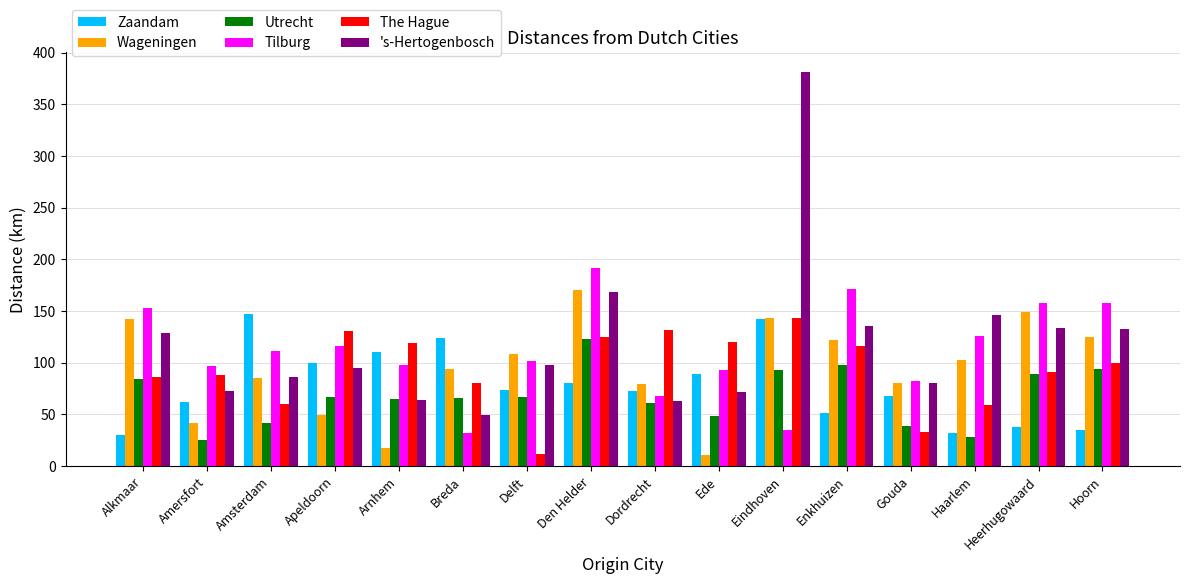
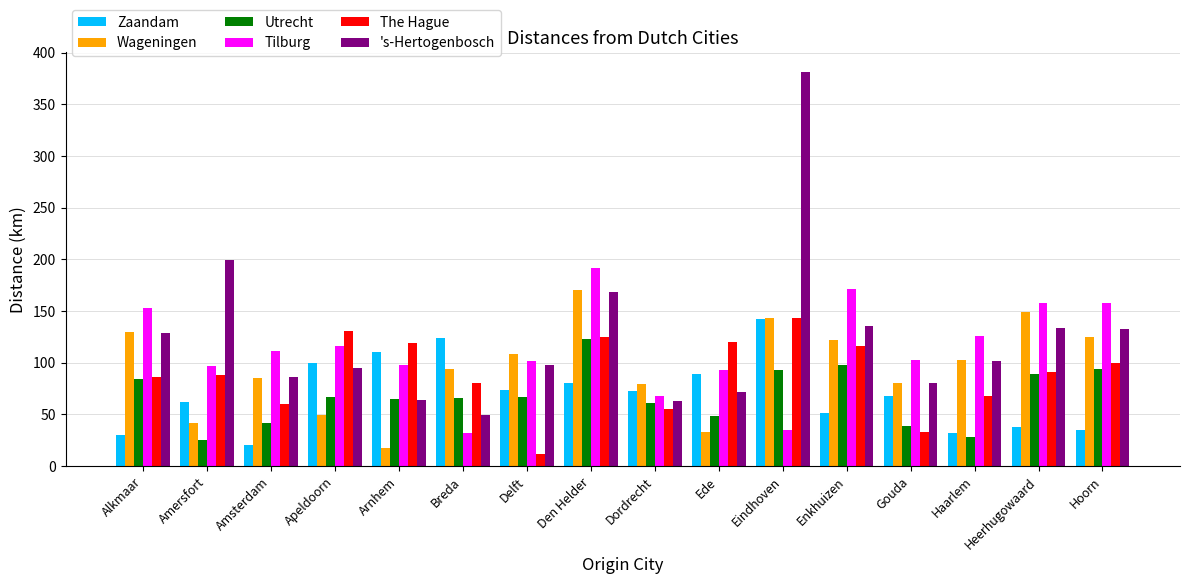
Wageningen, Alkmaar: 142 -> 130
's-Hertogenbosch, Amersfort: 72 -> 200
Zaandam, Amsterdam: 147 -> 20
The Hague, Dordrecht: 132 -> 56
Wageningen, Ede: 11 -> 33
Tilburg, Gouda: 82 -> 103
The Hague, Haarlem: 60 -> 68
's-Hertogenbosch, Haarlem: 146 -> 102
